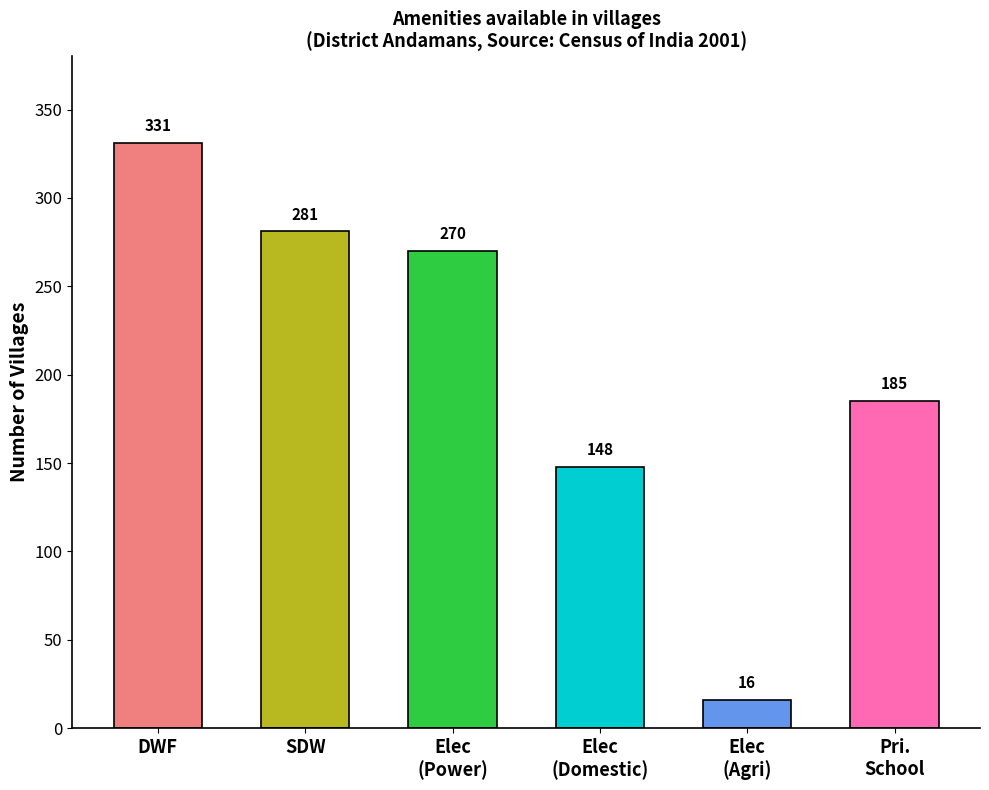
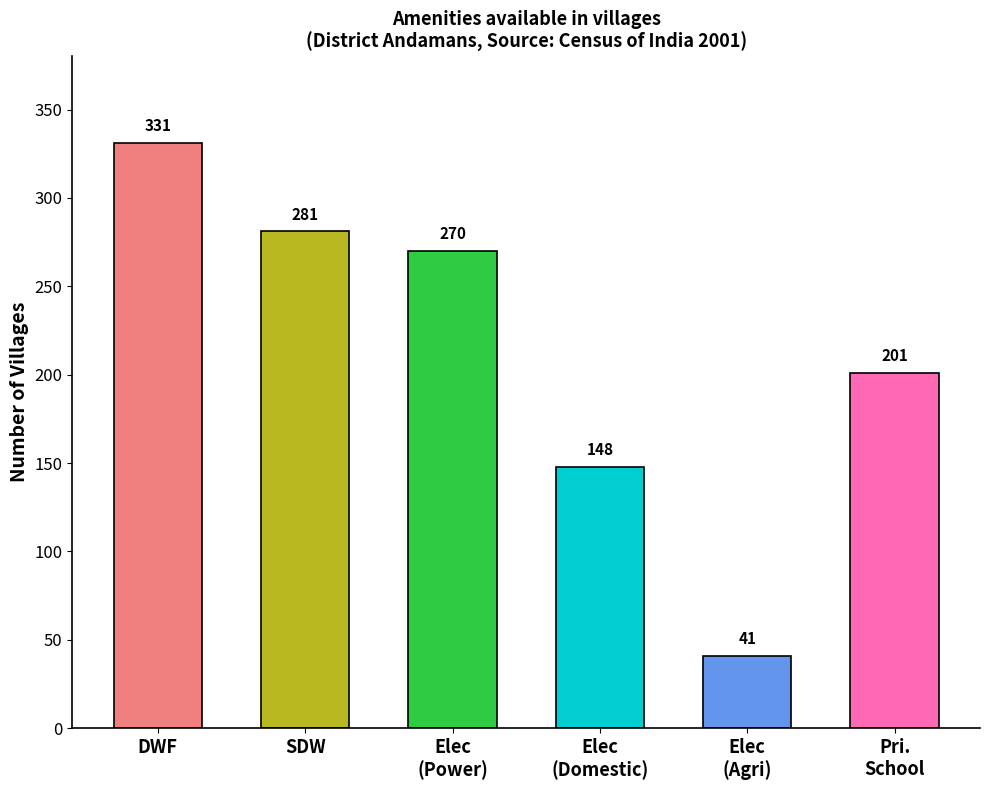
Elec (Agri): 16 -> 41
Pri. School: 185 -> 201
